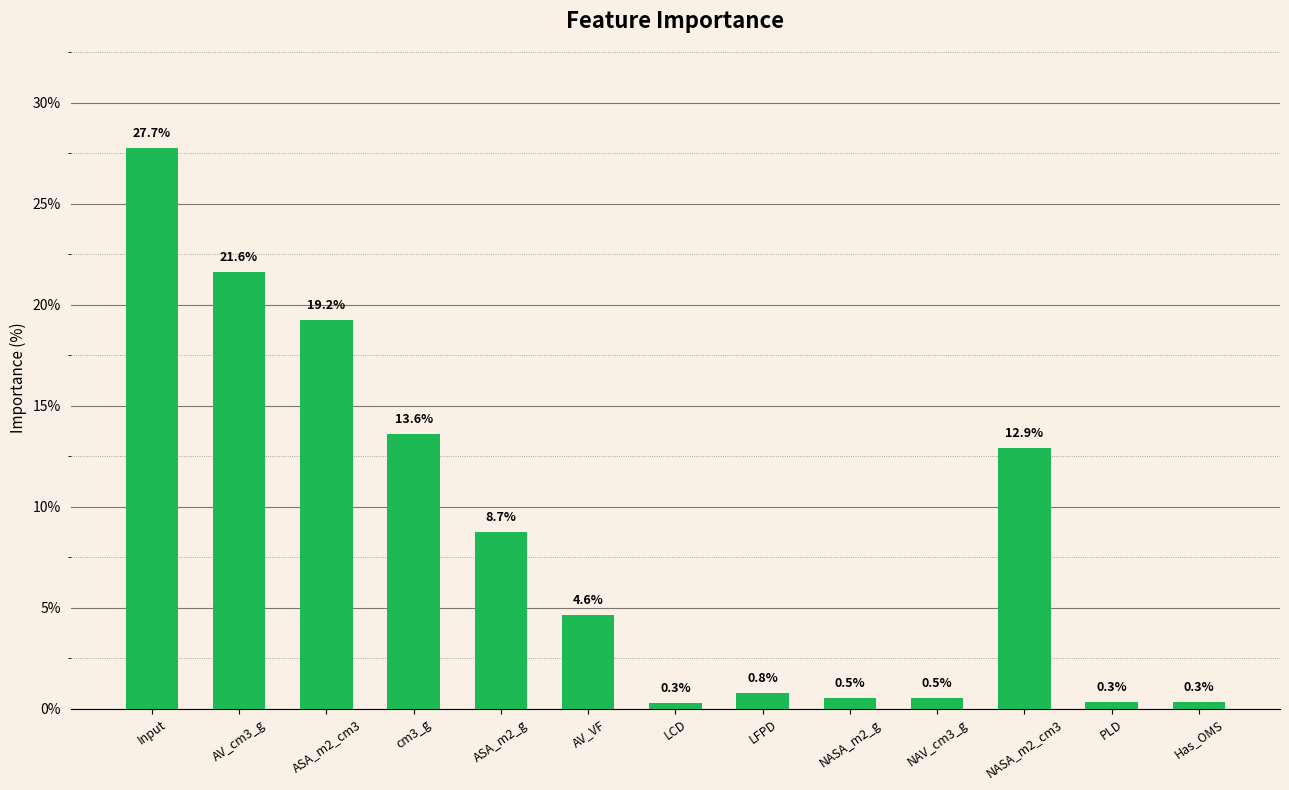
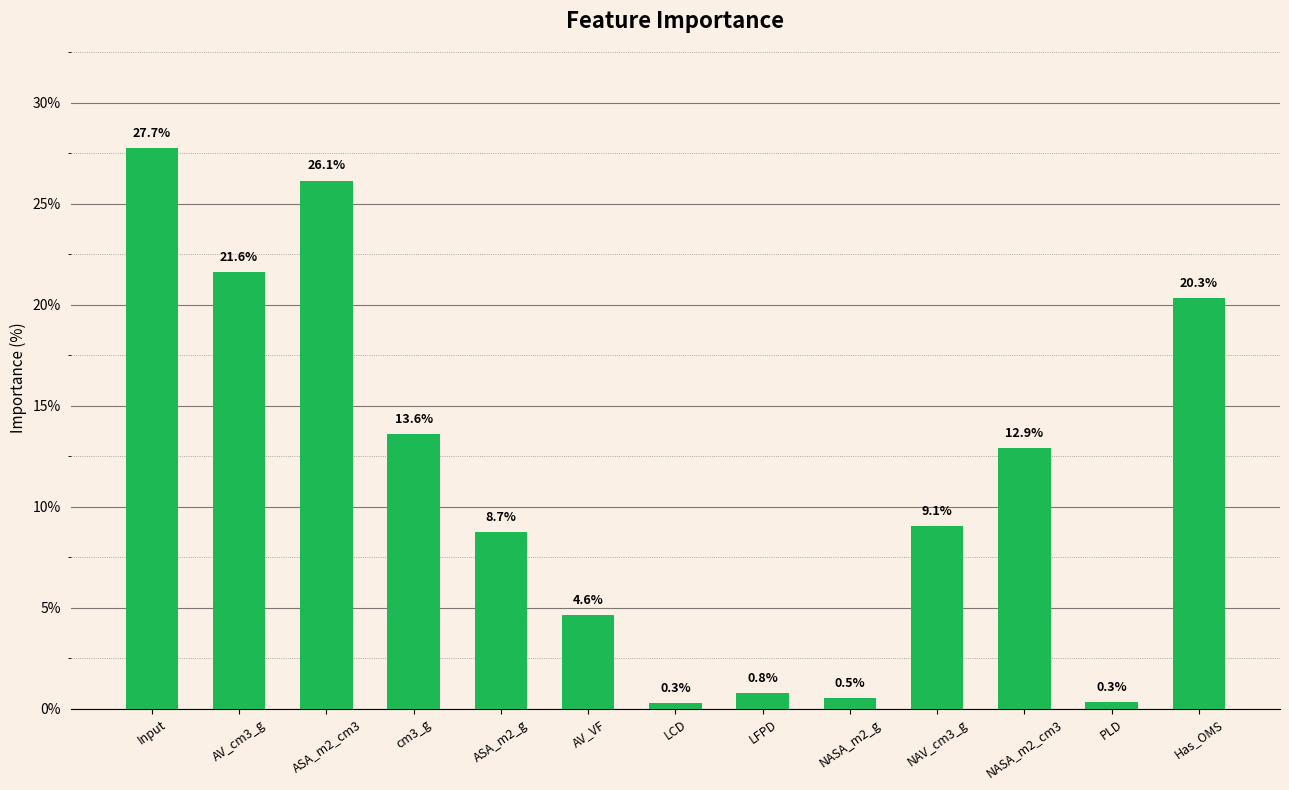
ASA_m2_cm3: 19.2% -> 26.1%
NAV_cm3_g: 0.5% -> 9.1%
Has_OMS: 0.3% -> 20.3%
